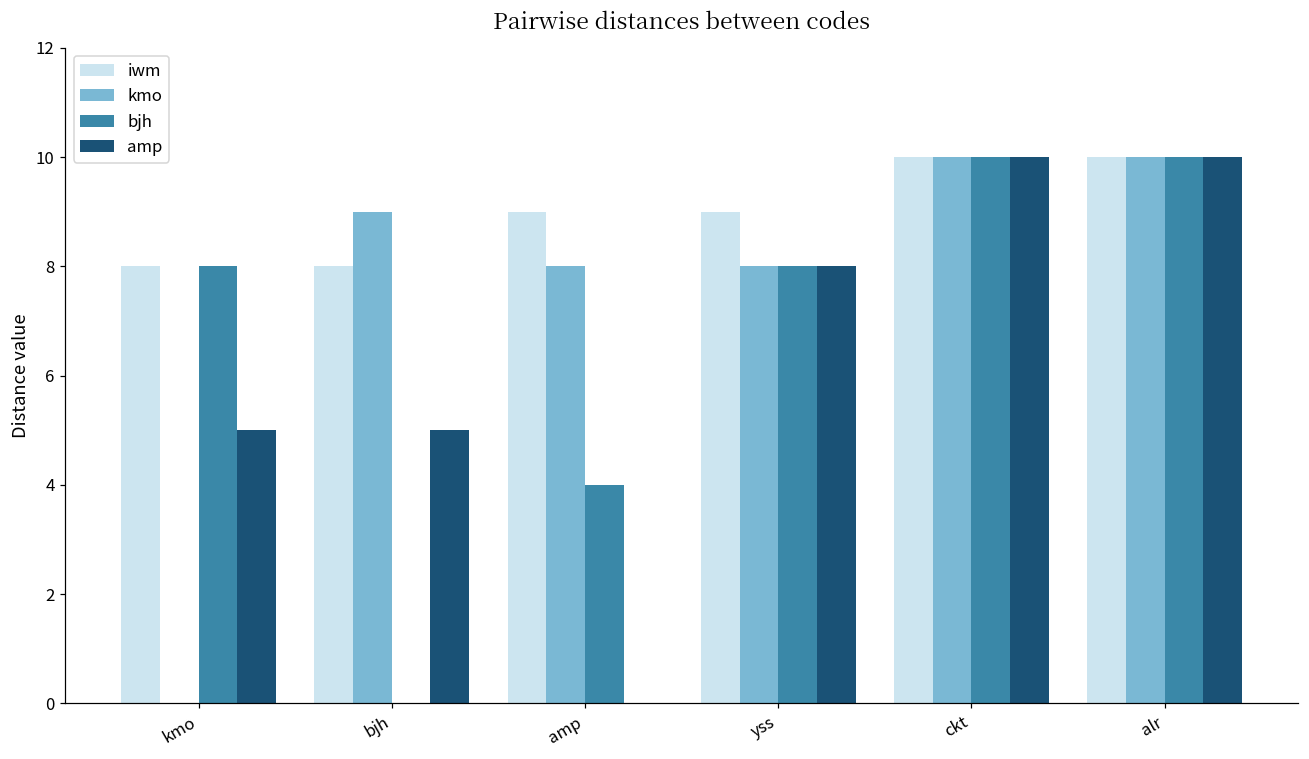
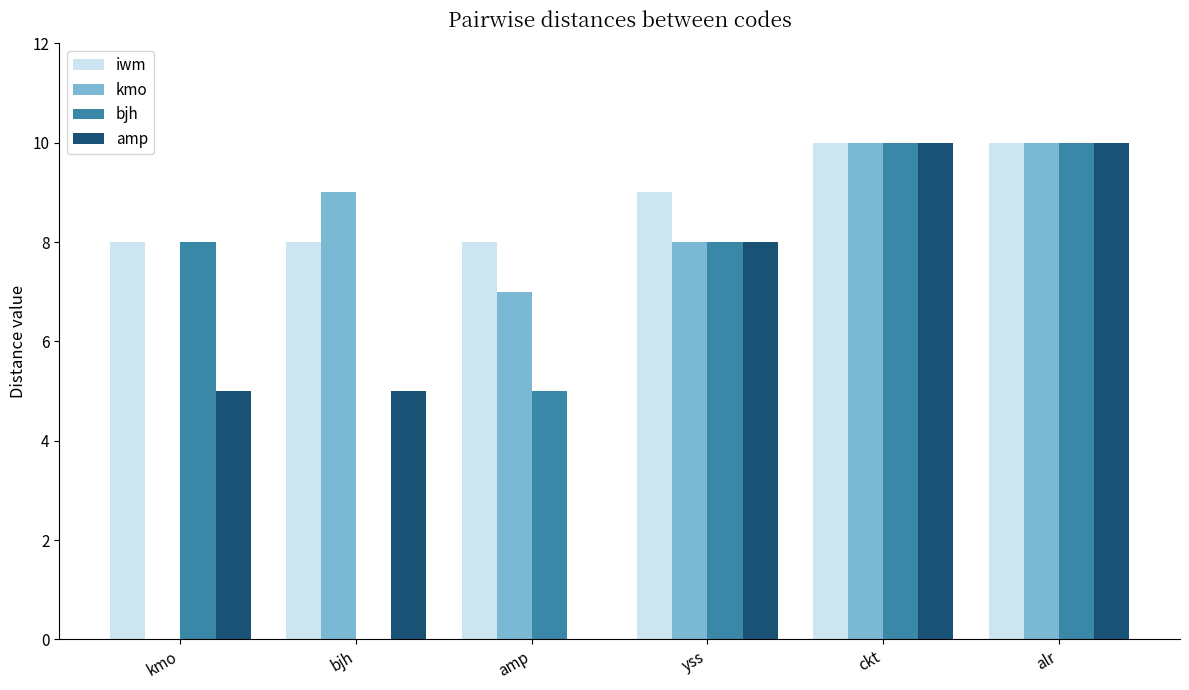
iwm, amp: 9 -> 8
kmo, amp: 8 -> 7
bjh, amp: 4 -> 5
